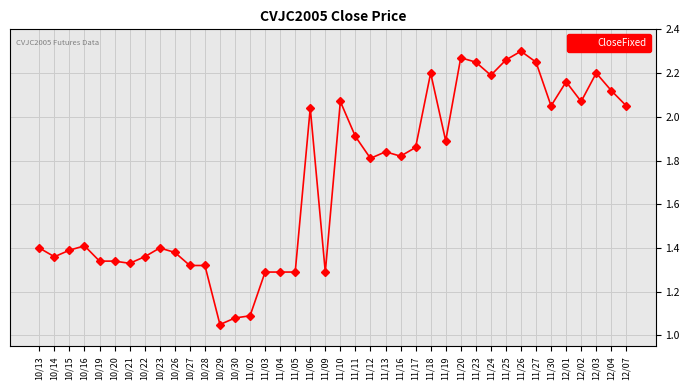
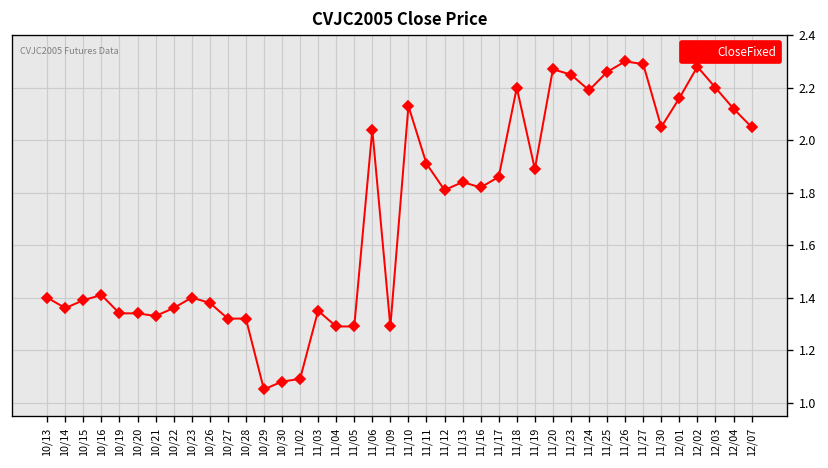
11/03: 1.29 -> 1.35
11/10: 2.07 -> 2.13
11/27: 2.25 -> 2.29
12/02: 2.07 -> 2.28
